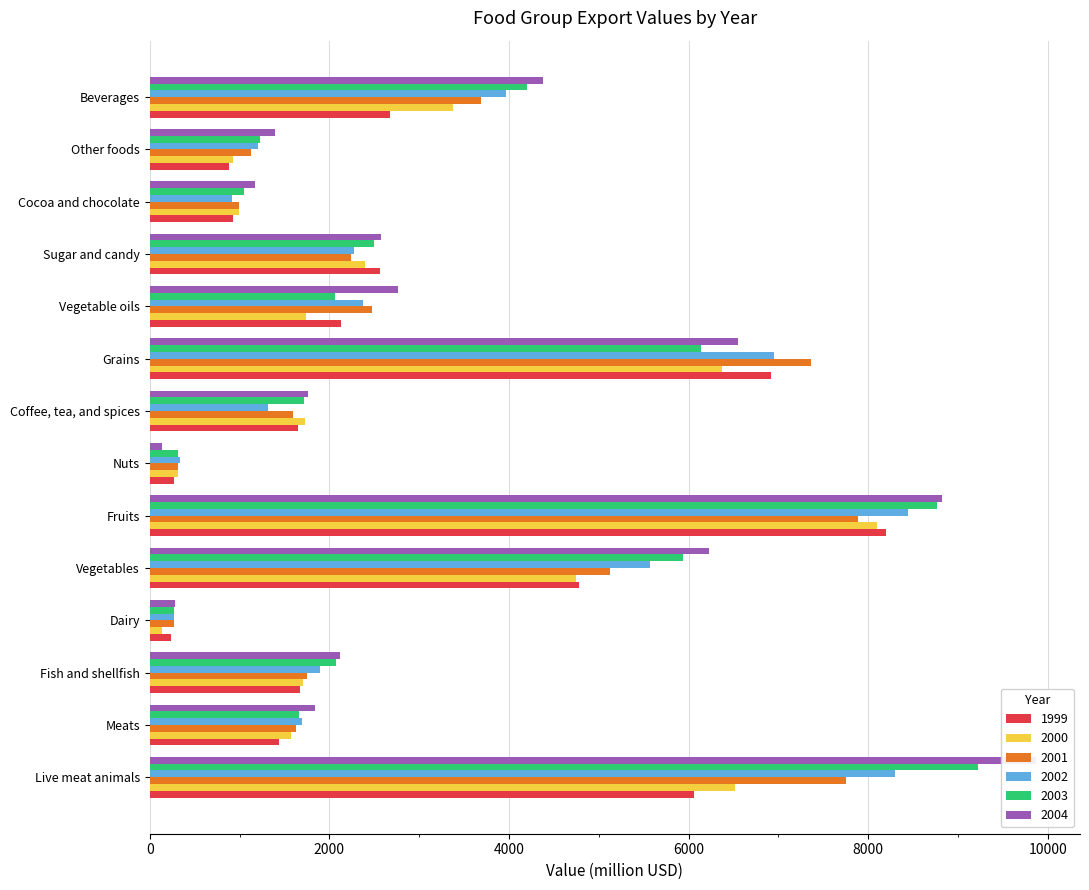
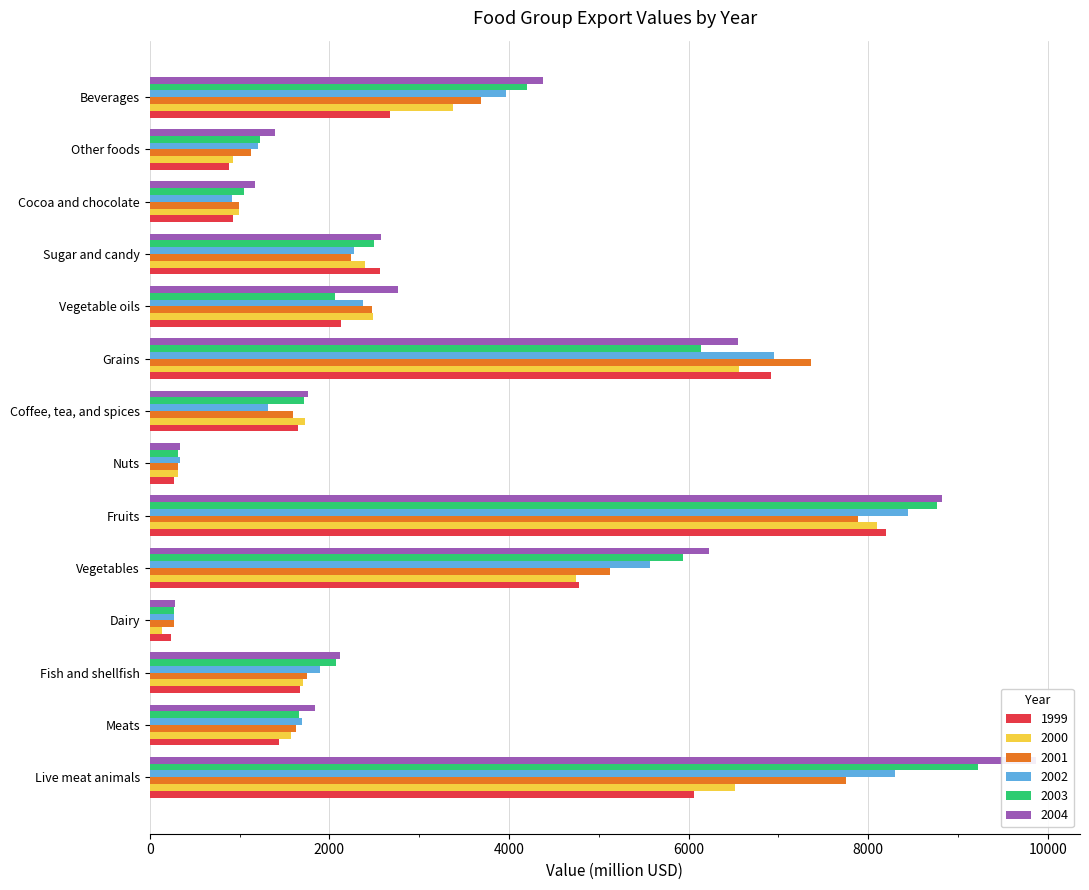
2000, Vegetable oils: 1700 -> 2500
2000, Grains: 6400 -> 6600
2004, Nuts: 100 -> 300
